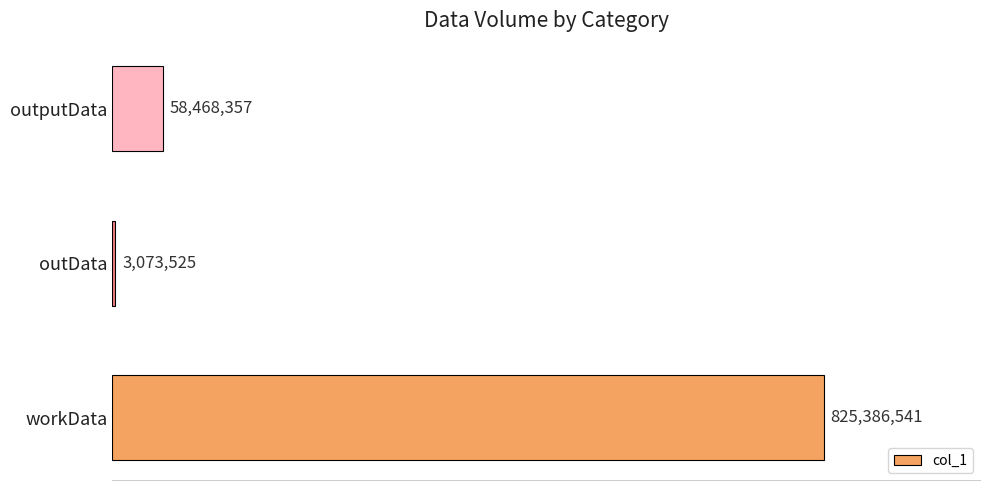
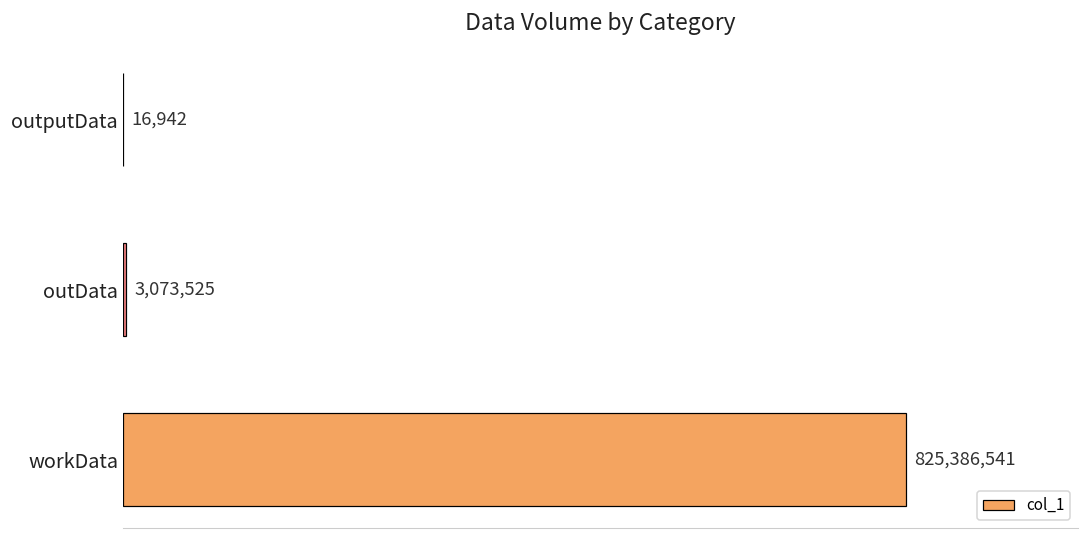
outputData: 58,468,357 -> 16,942
